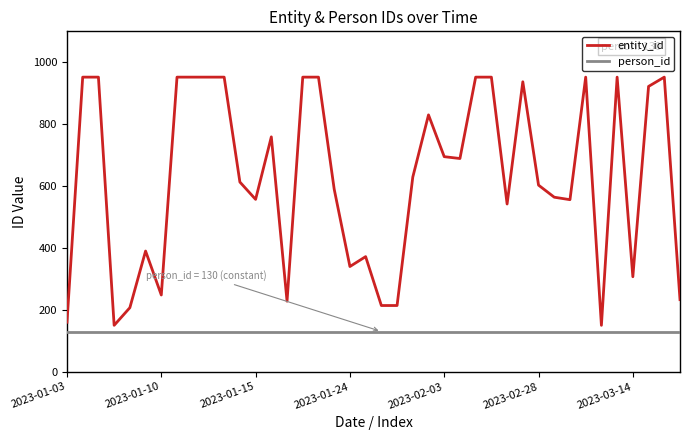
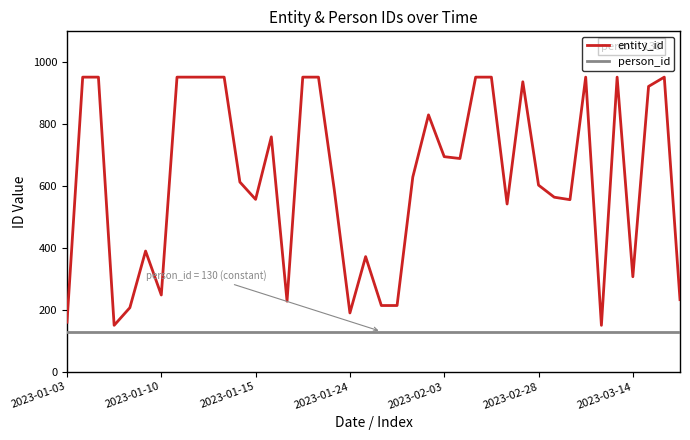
entity_id, 2023-01-24: 340 -> 190
